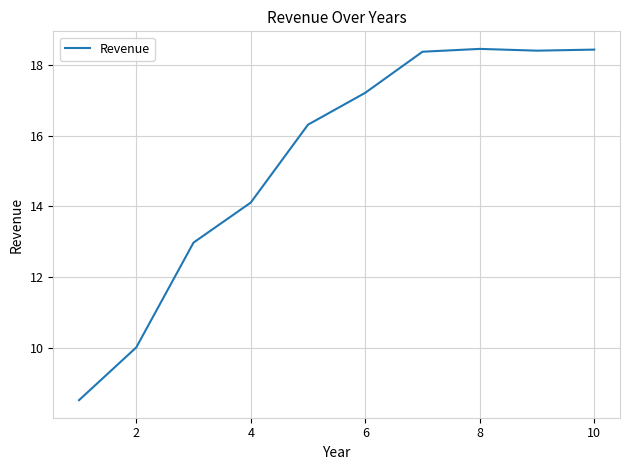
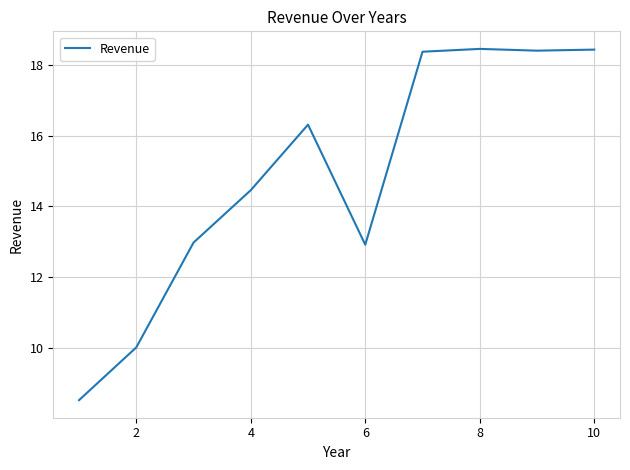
4: 14.1 -> 14.5
6: 17.2 -> 12.9
